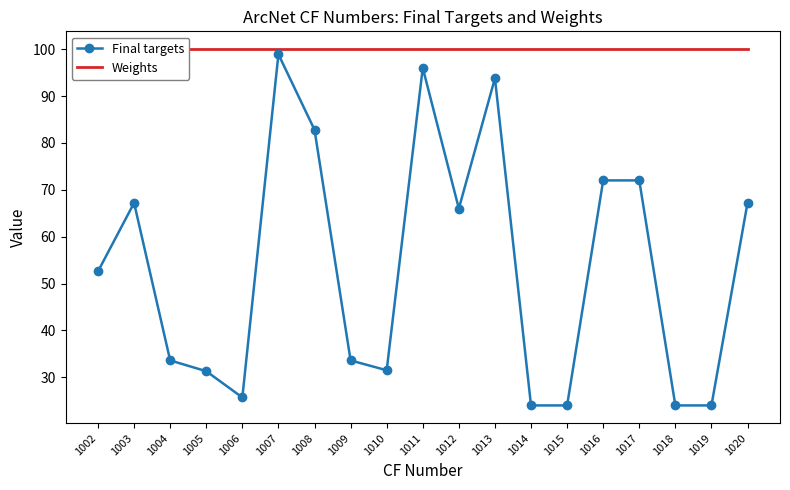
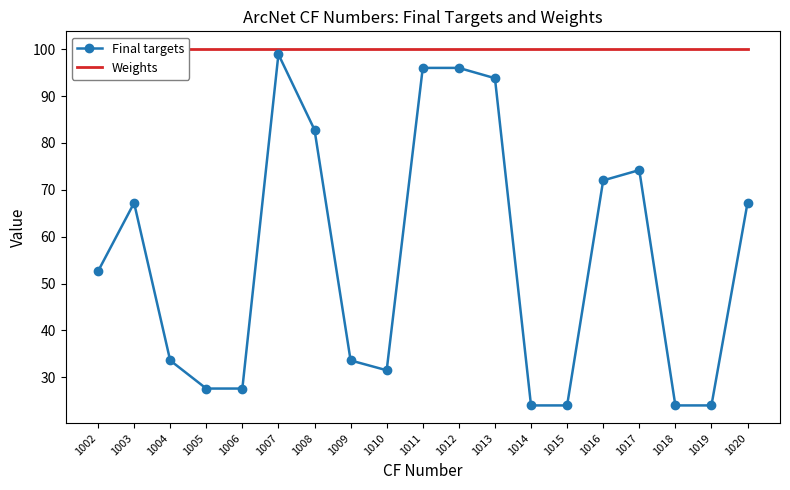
Final targets, 1005: 31 -> 28
Final targets, 1006: 26 -> 28
Final targets, 1012: 66 -> 96
Final targets, 1017: 72 -> 74
